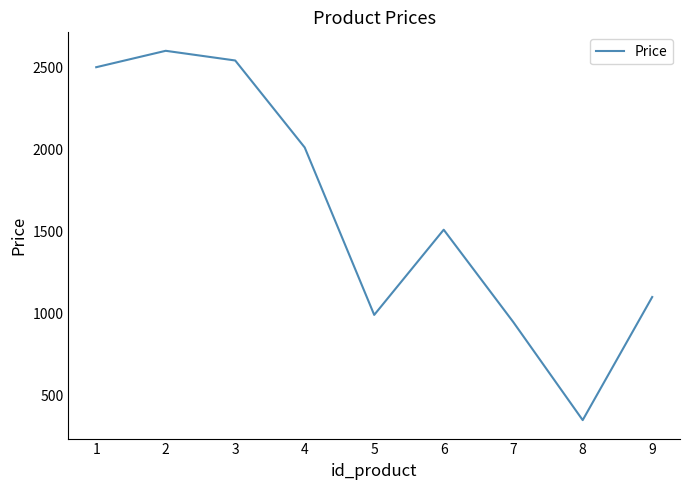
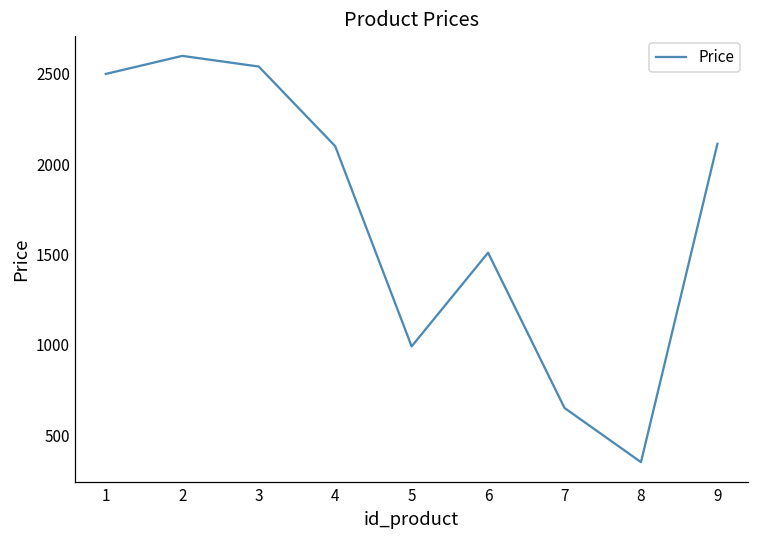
4: 2010 -> 2100
7: 950 -> 650
9: 1100 -> 2110
